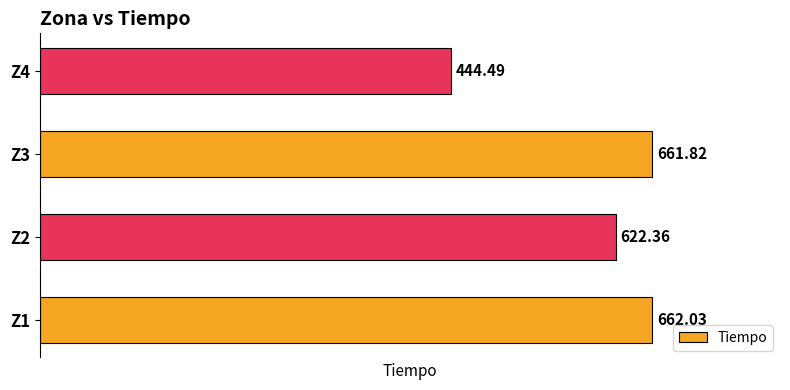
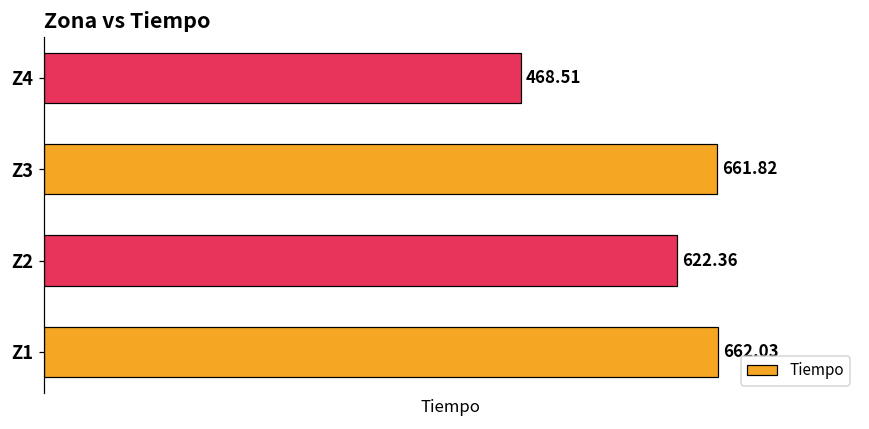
Z4: 444.49 -> 468.51
